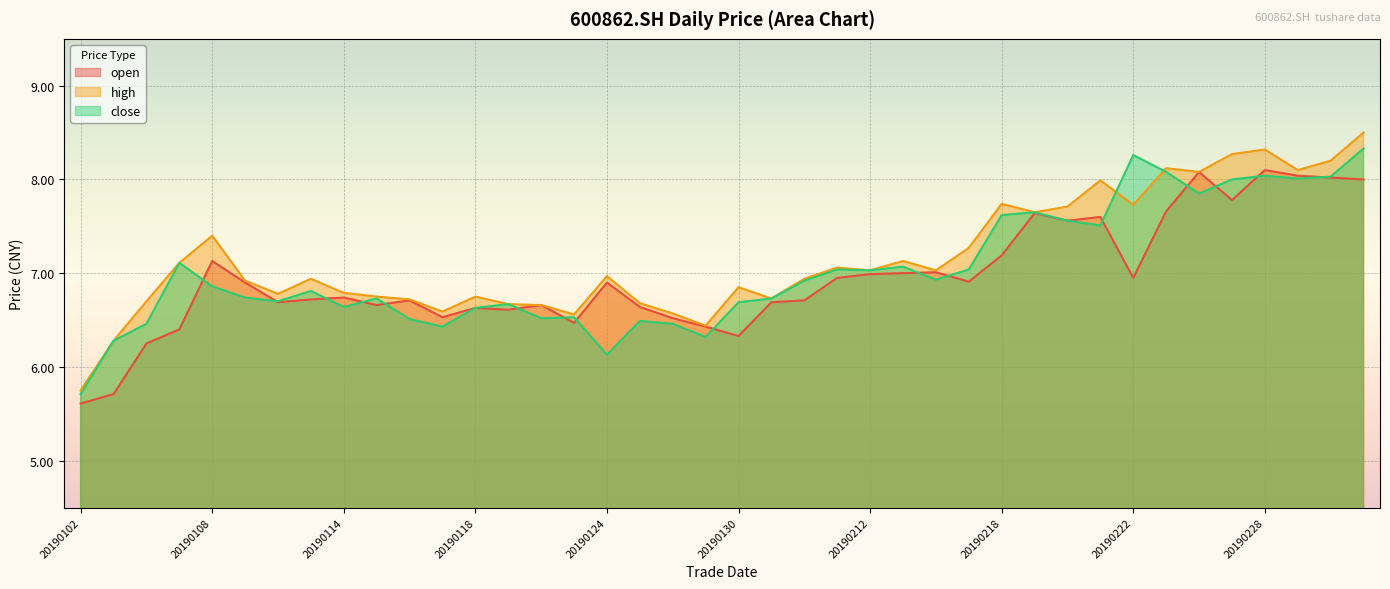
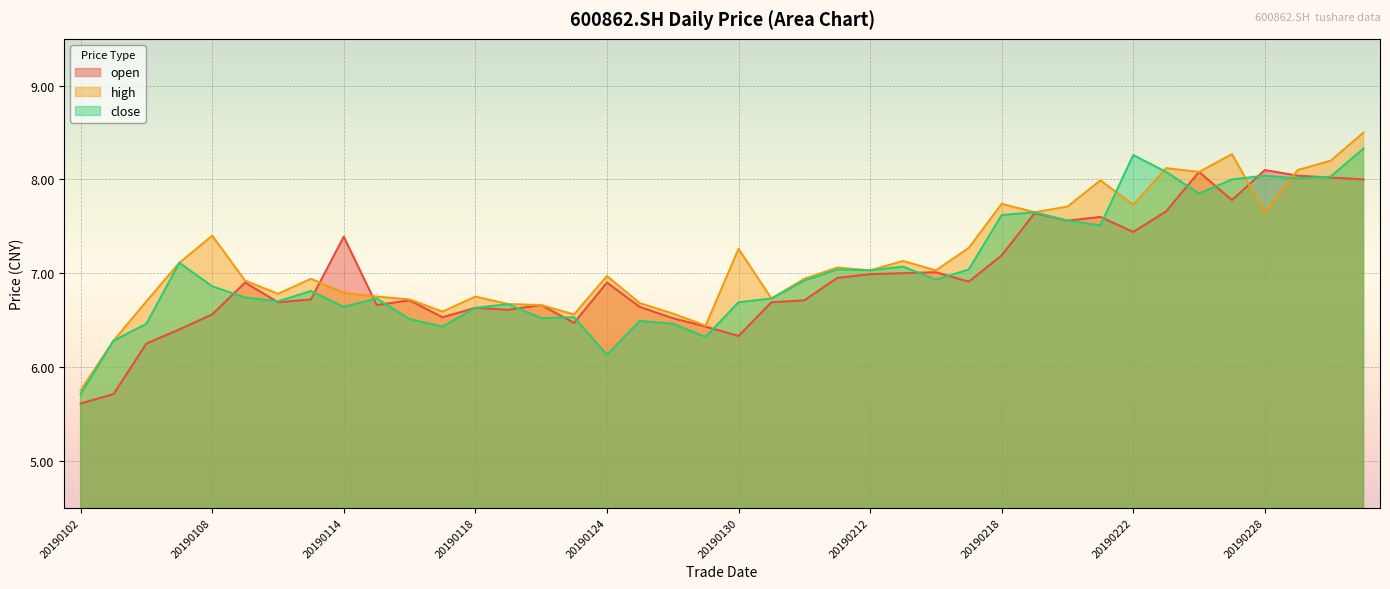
open, 20190108: 7.1 -> 6.6
open, 20190114: 6.7 -> 7.4
high, 20190130: 6.9 -> 7.3
open, 20190222: 7.0 -> 7.4
high, 20190228: 8.3 -> 7.7
